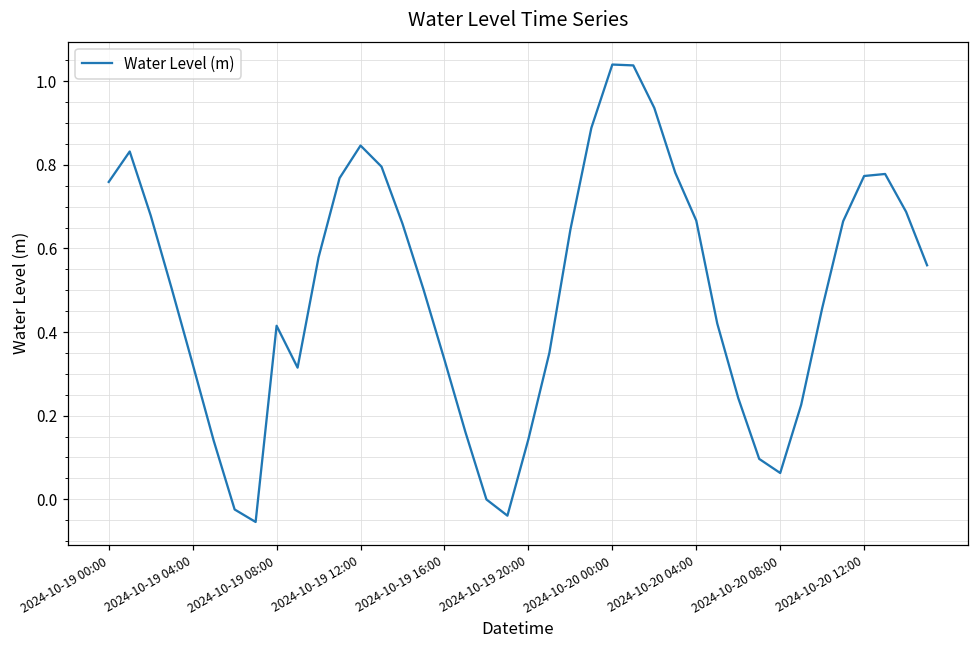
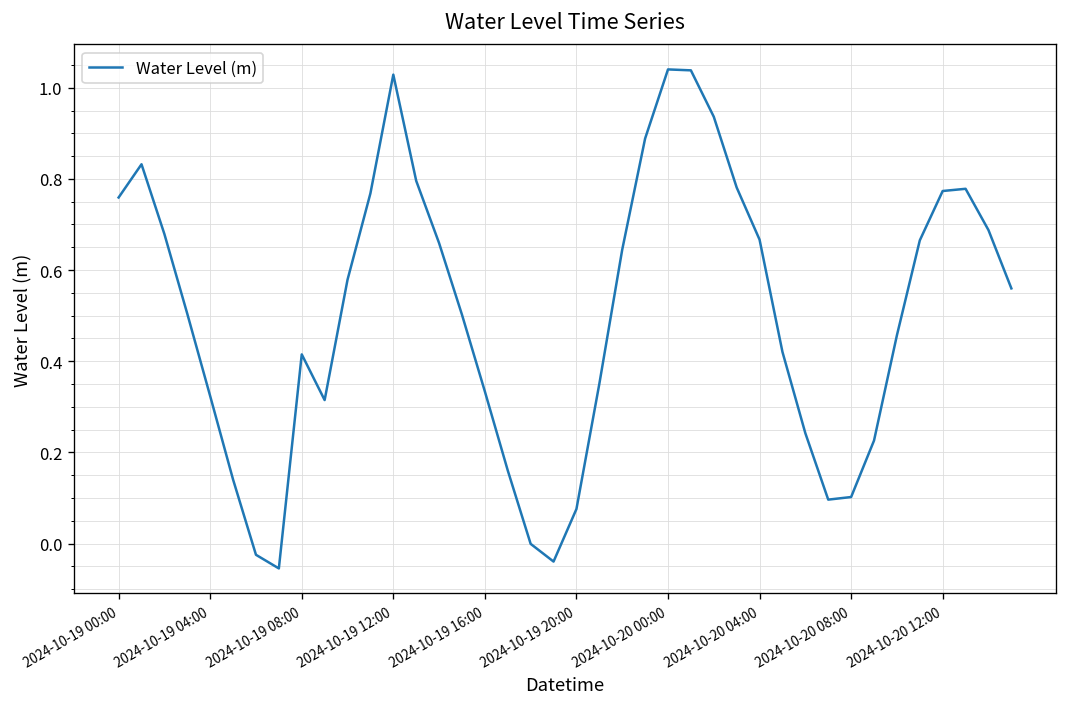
2024-10-19 12:00: 0.85 -> 1.03
2024-10-19 20:00: 0.14 -> 0.08
2024-10-20 08:00: 0.06 -> 0.10
